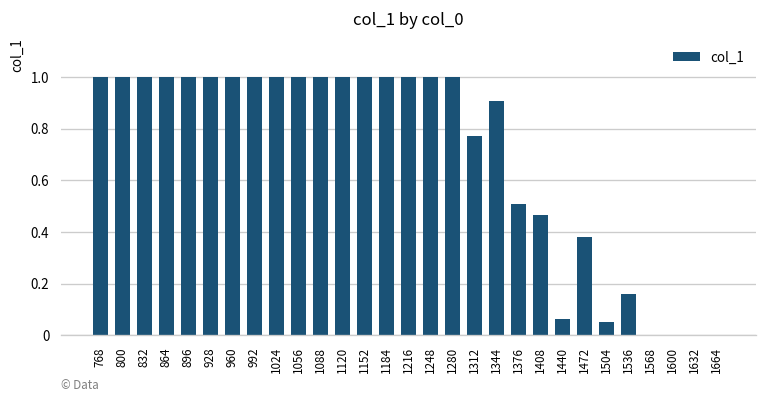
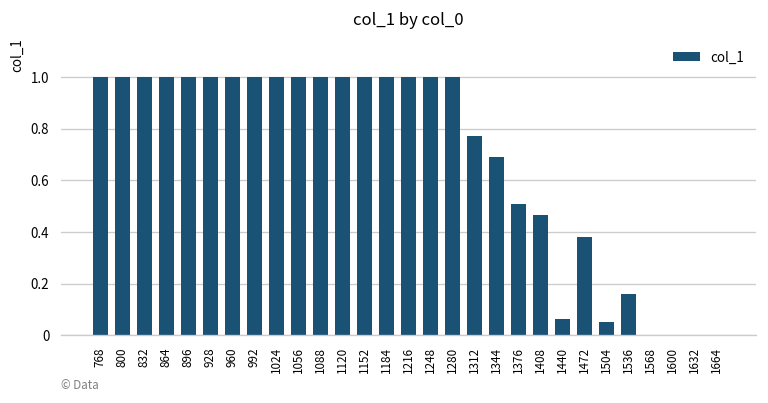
1344: 0.91 -> 0.69
